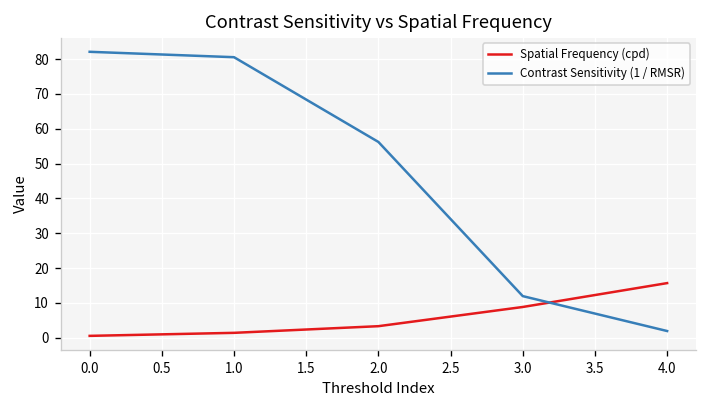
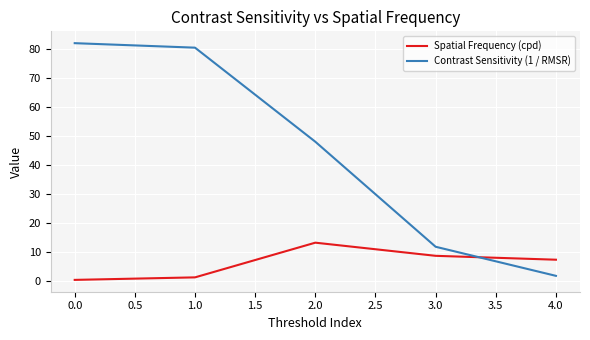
Spatial Frequency (cpd), 2.0: 3 -> 13
Contrast Sensitivity (1 / RMSR), 2.0: 56 -> 48
Spatial Frequency (cpd), 4.0: 16 -> 7
